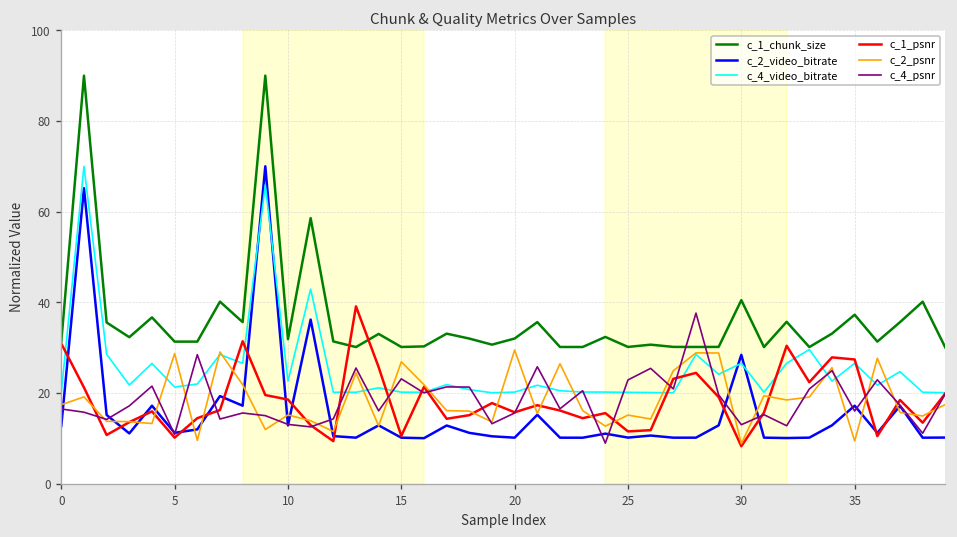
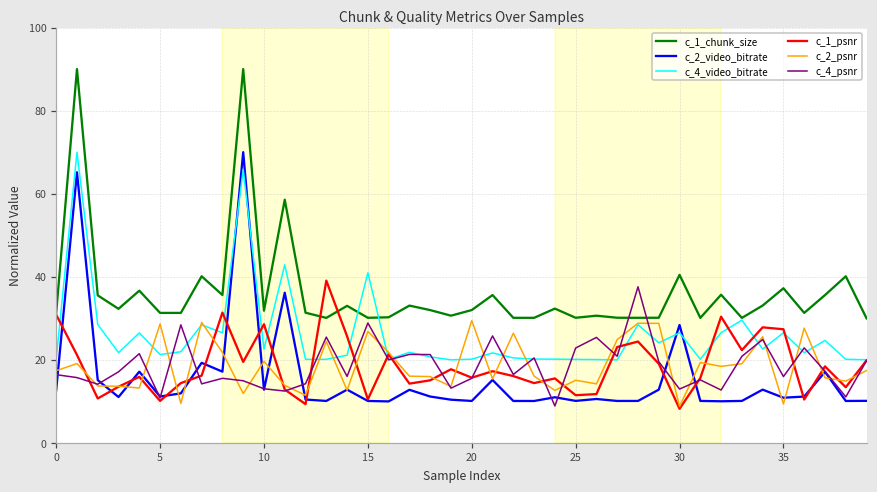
c_1_psnr, 10: 19 -> 29
c_2_psnr, 10: 15 -> 20
c_4_video_bitrate, 15: 20 -> 41
c_4_psnr, 15: 23 -> 29
c_2_video_bitrate, 35: 17 -> 11
